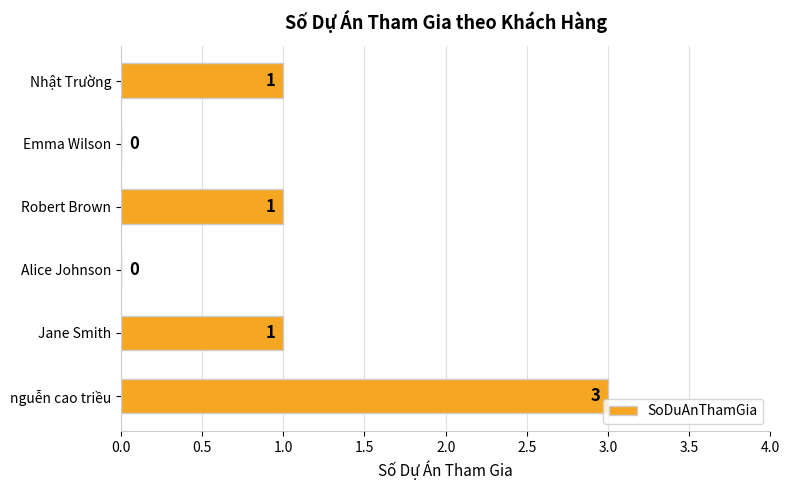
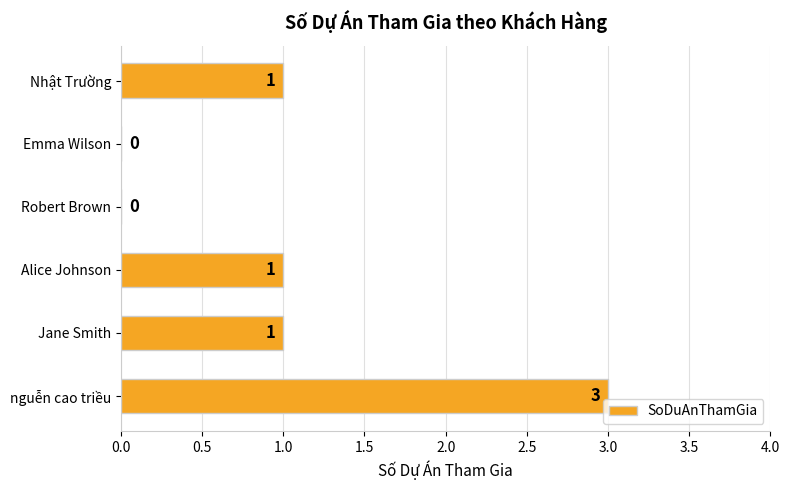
Robert Brown: 1 -> 0
Alice Johnson: 0 -> 1
